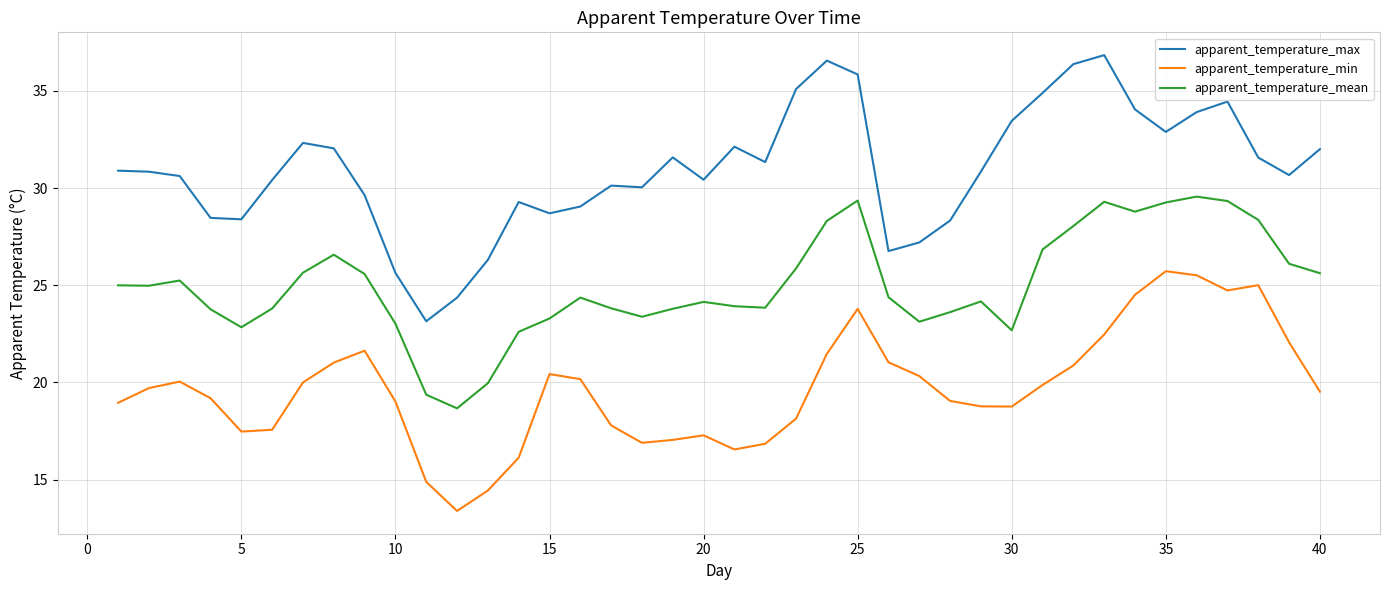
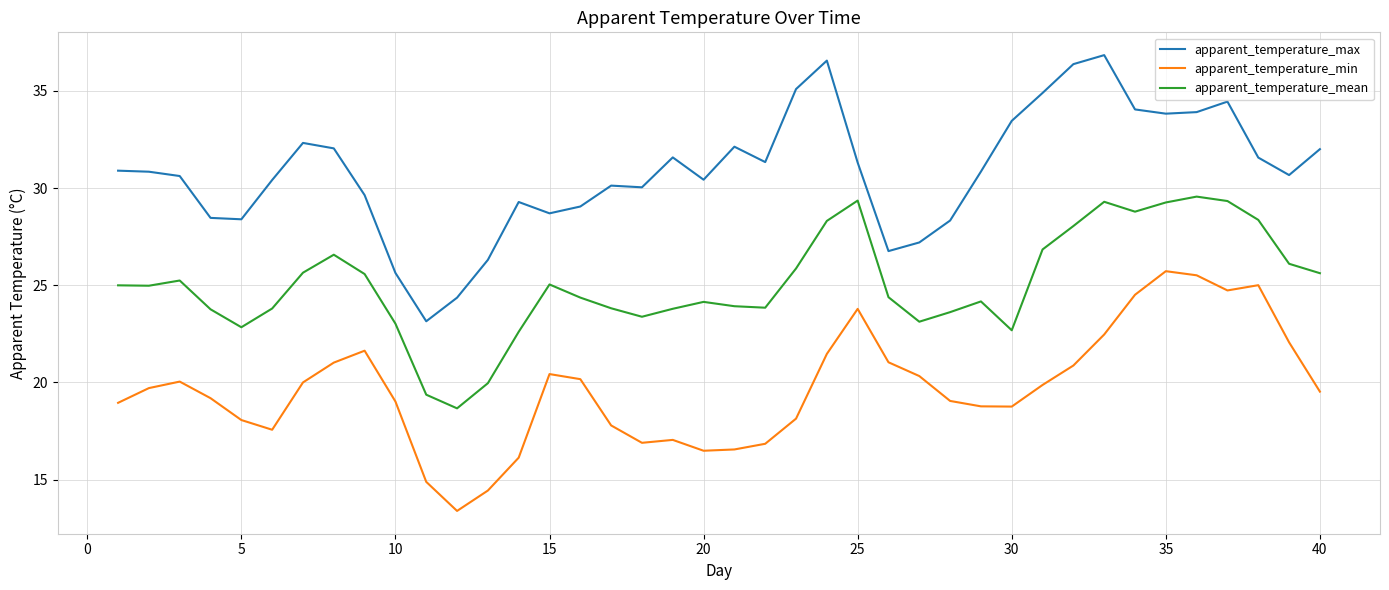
apparent_temperature_min, 5: 17.5 -> 18.1
apparent_temperature_mean, 15: 23.3 -> 25.0
apparent_temperature_min, 20: 17.3 -> 16.5
apparent_temperature_max, 25: 35.8 -> 31.3
apparent_temperature_max, 35: 32.9 -> 33.8
